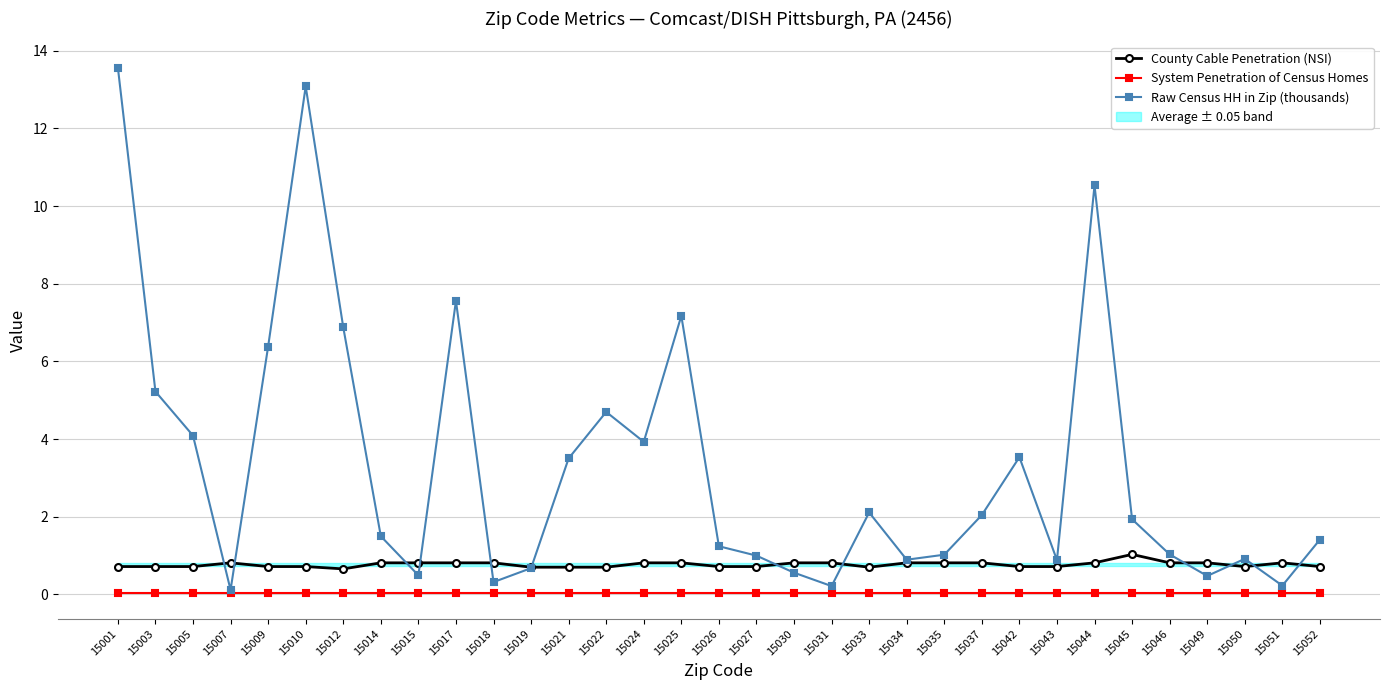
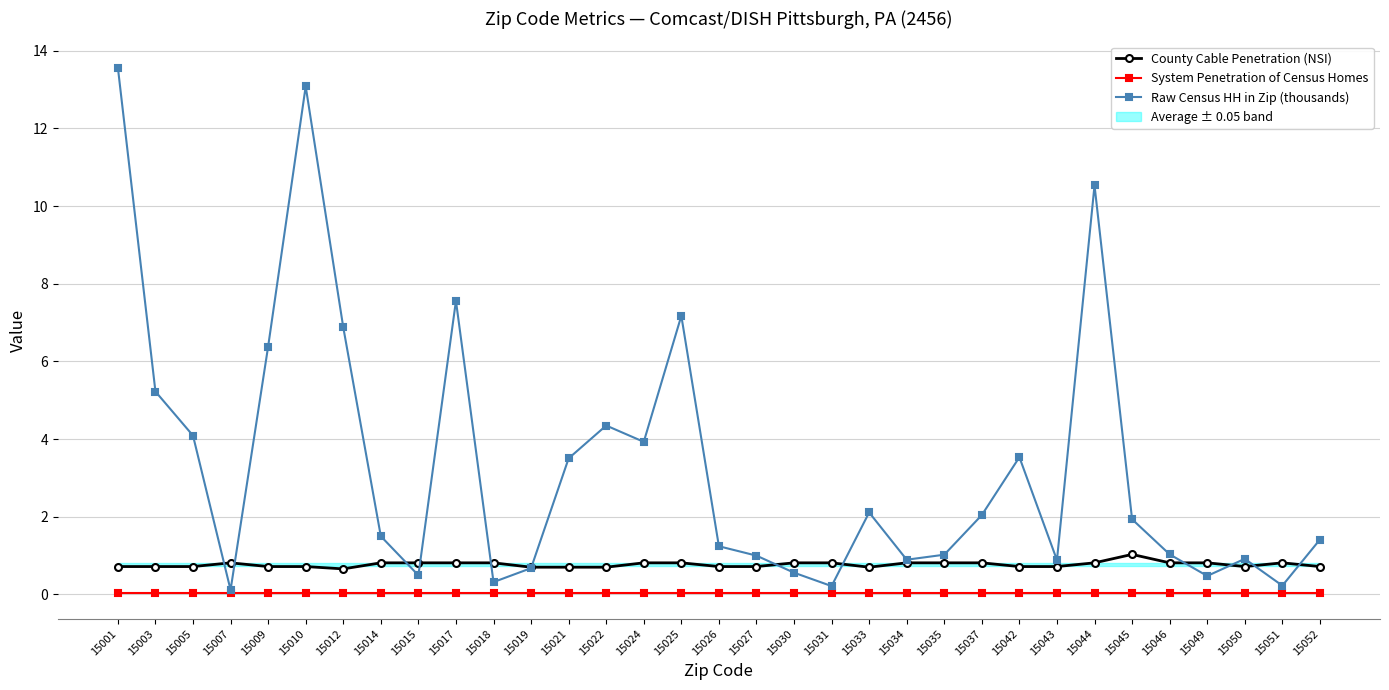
Raw Census HH in Zip (thousands), 15022: 4.7 -> 4.3
